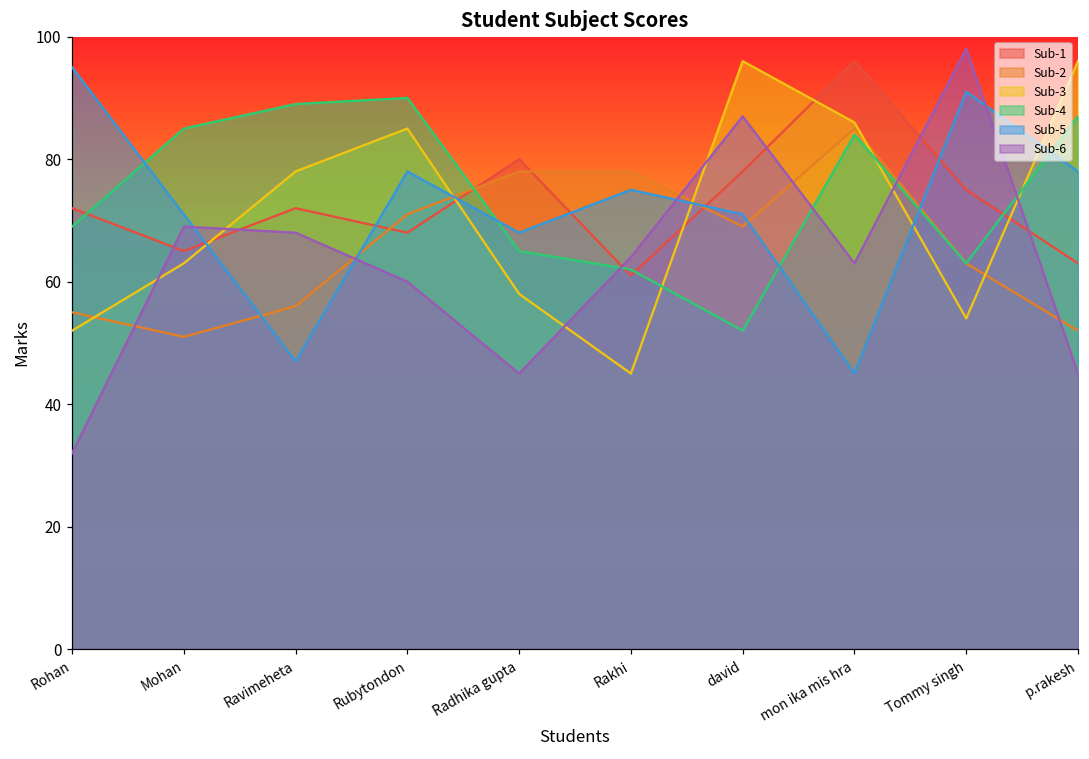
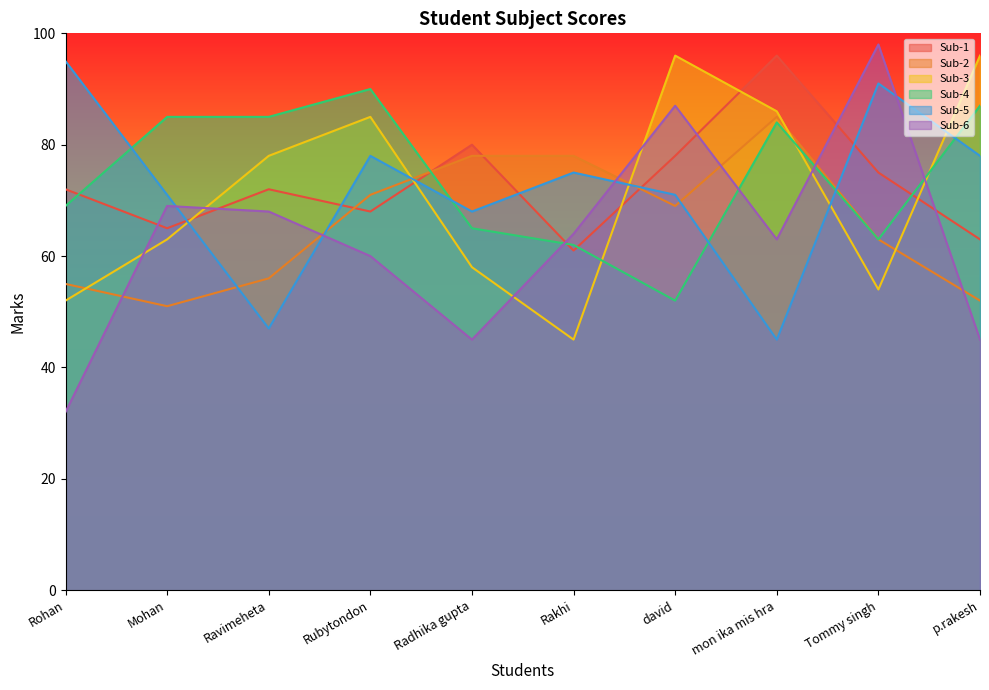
Sub-4, Ravimeheta: 89 -> 85
